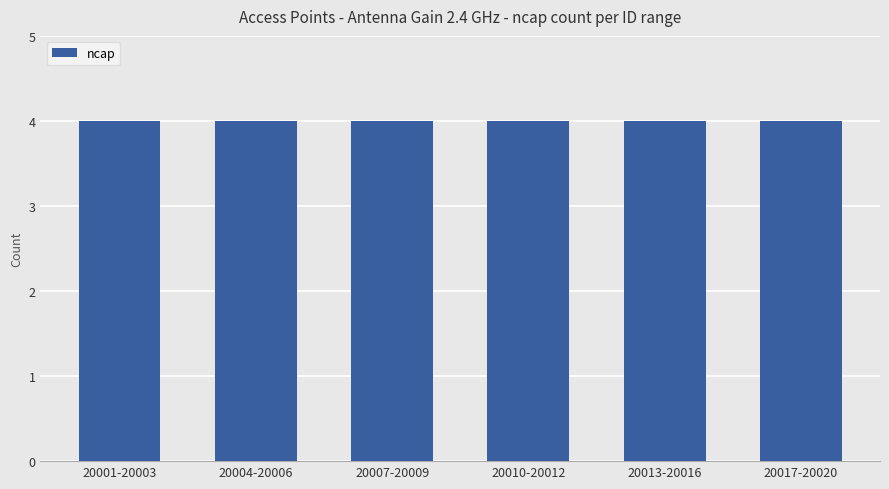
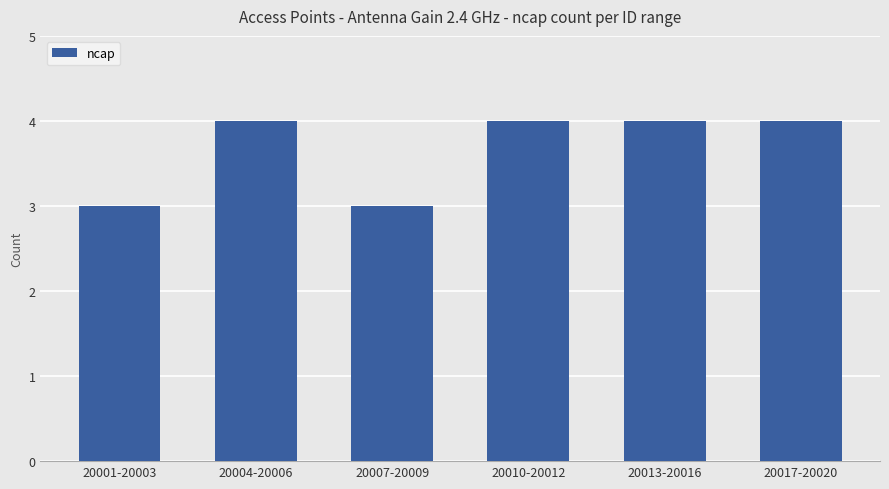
20001-20003: 4 -> 3
20007-20009: 4 -> 3
